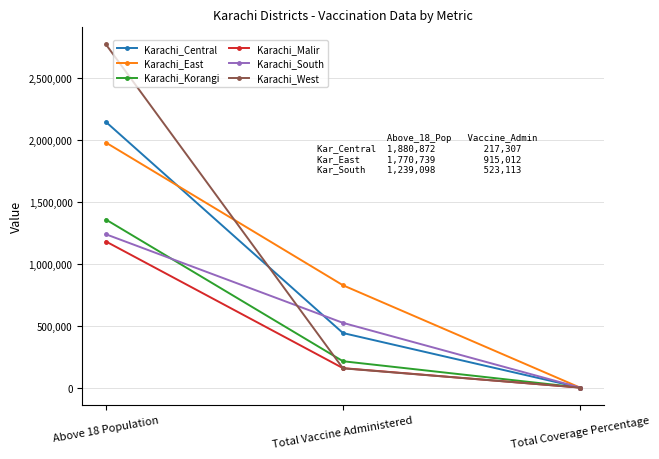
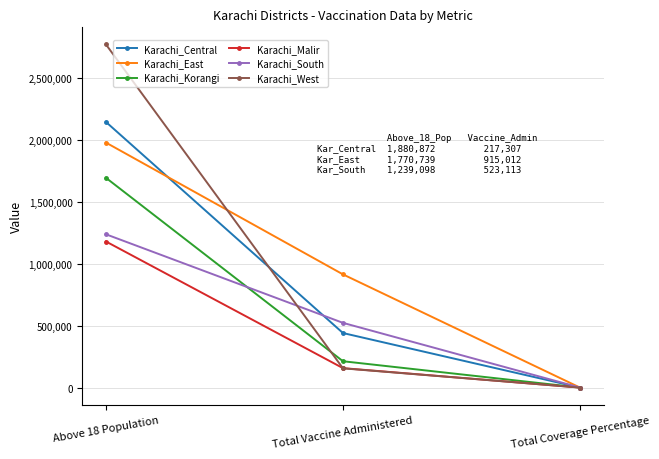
Karachi_Korangi, Above 18 Population: 1,360,000 -> 1,700,000
Karachi_East, Total Vaccine Administered: 830,000 -> 920,000
